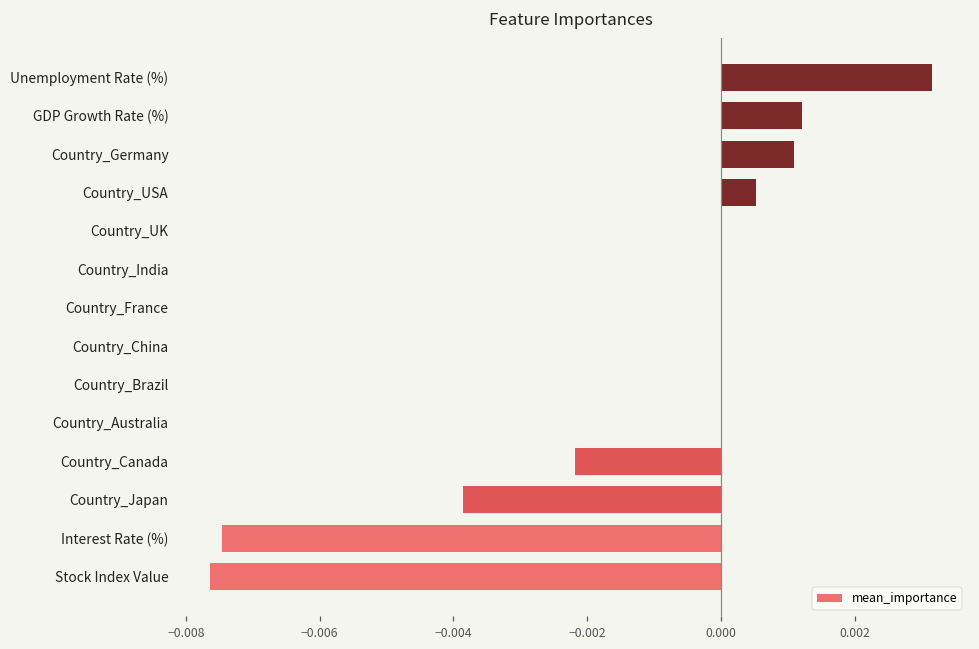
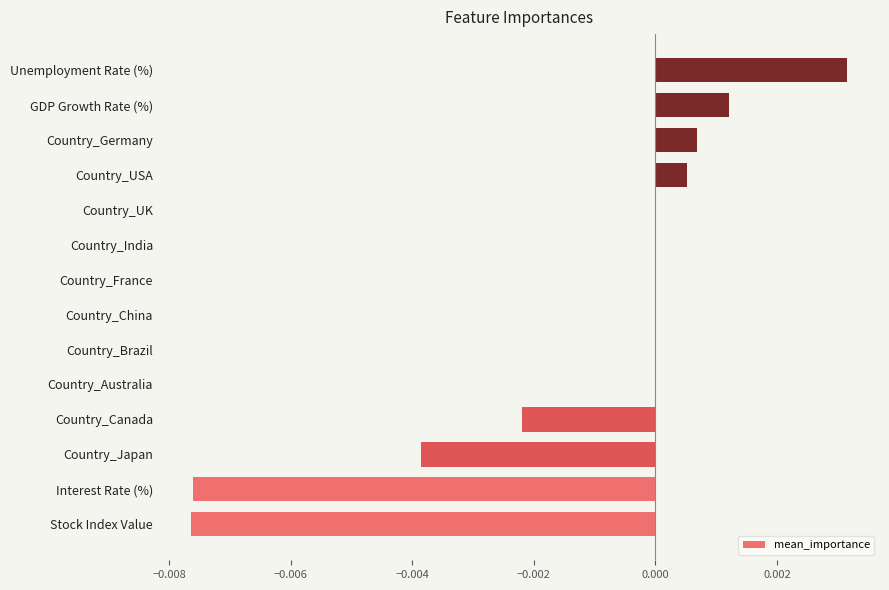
Country_Germany: 0.0011 -> 0.0007
Interest Rate (%): -0.0075 -> -0.0076
